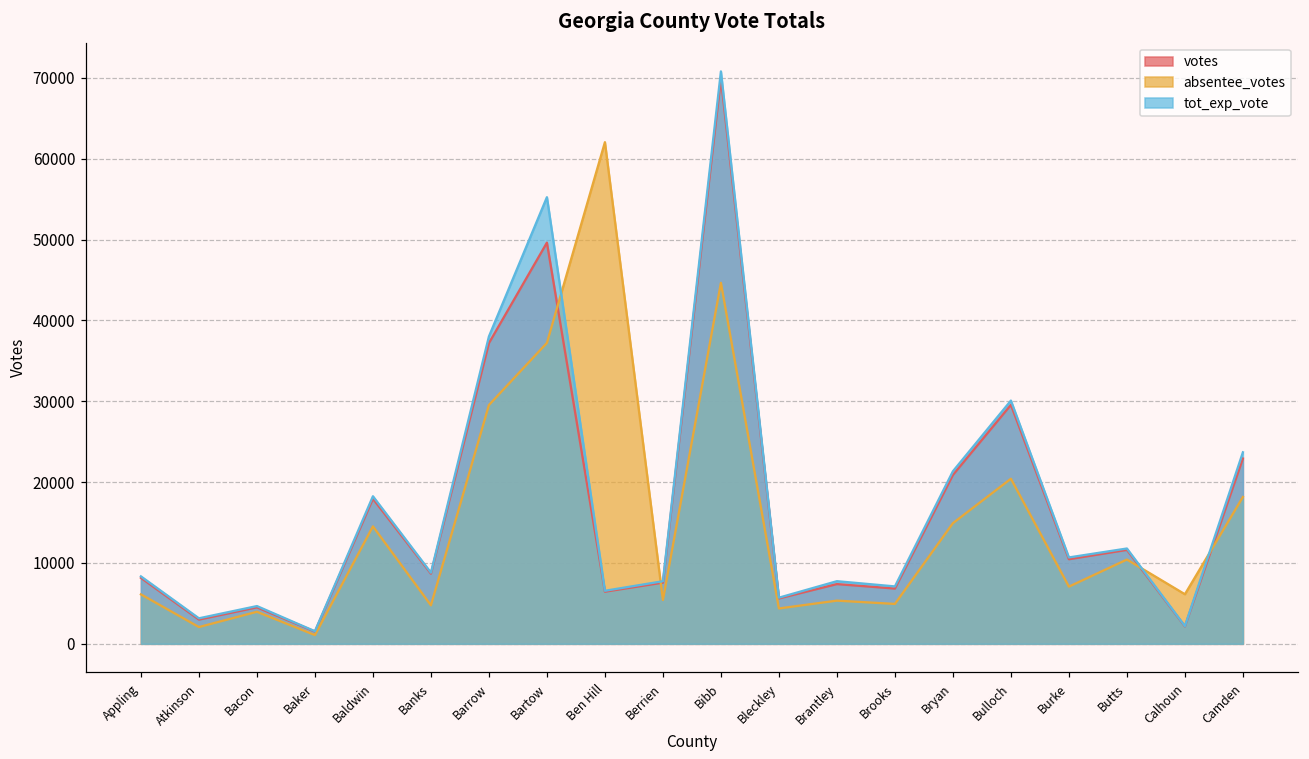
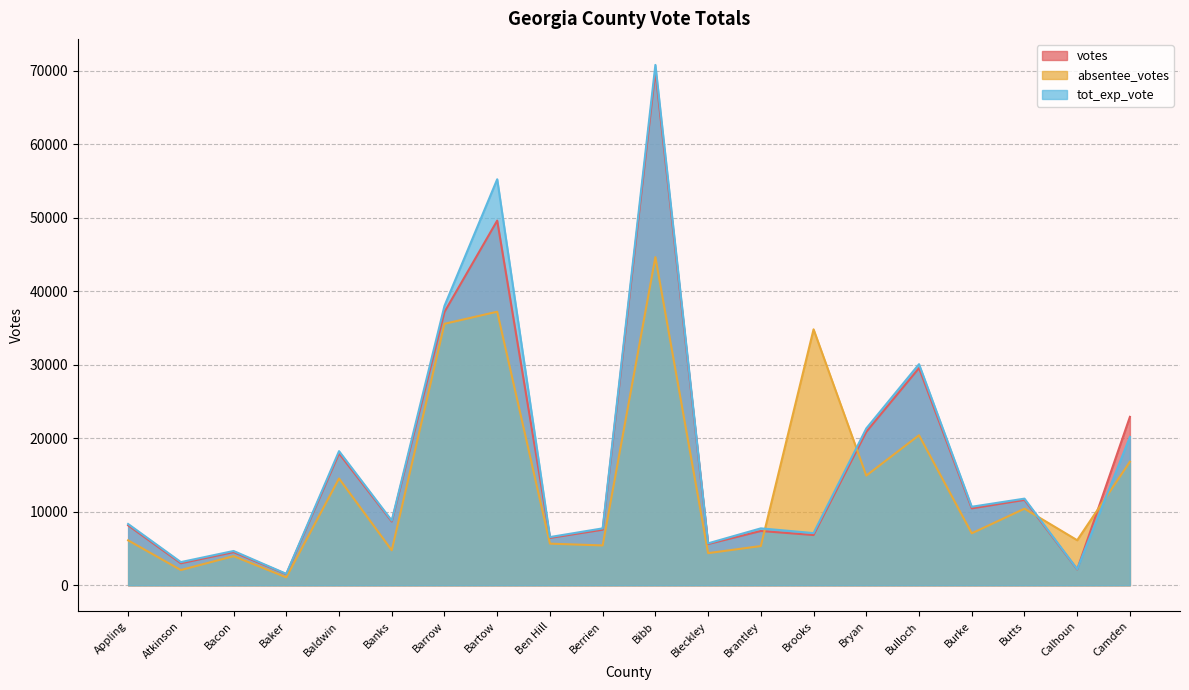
absentee_votes, Barrow: 30000 -> 36000
absentee_votes, Ben Hill: 62000 -> 6000
absentee_votes, Brooks: 5000 -> 35000
absentee_votes, Camden: 18000 -> 17000
tot_exp_vote, Camden: 24000 -> 20000
